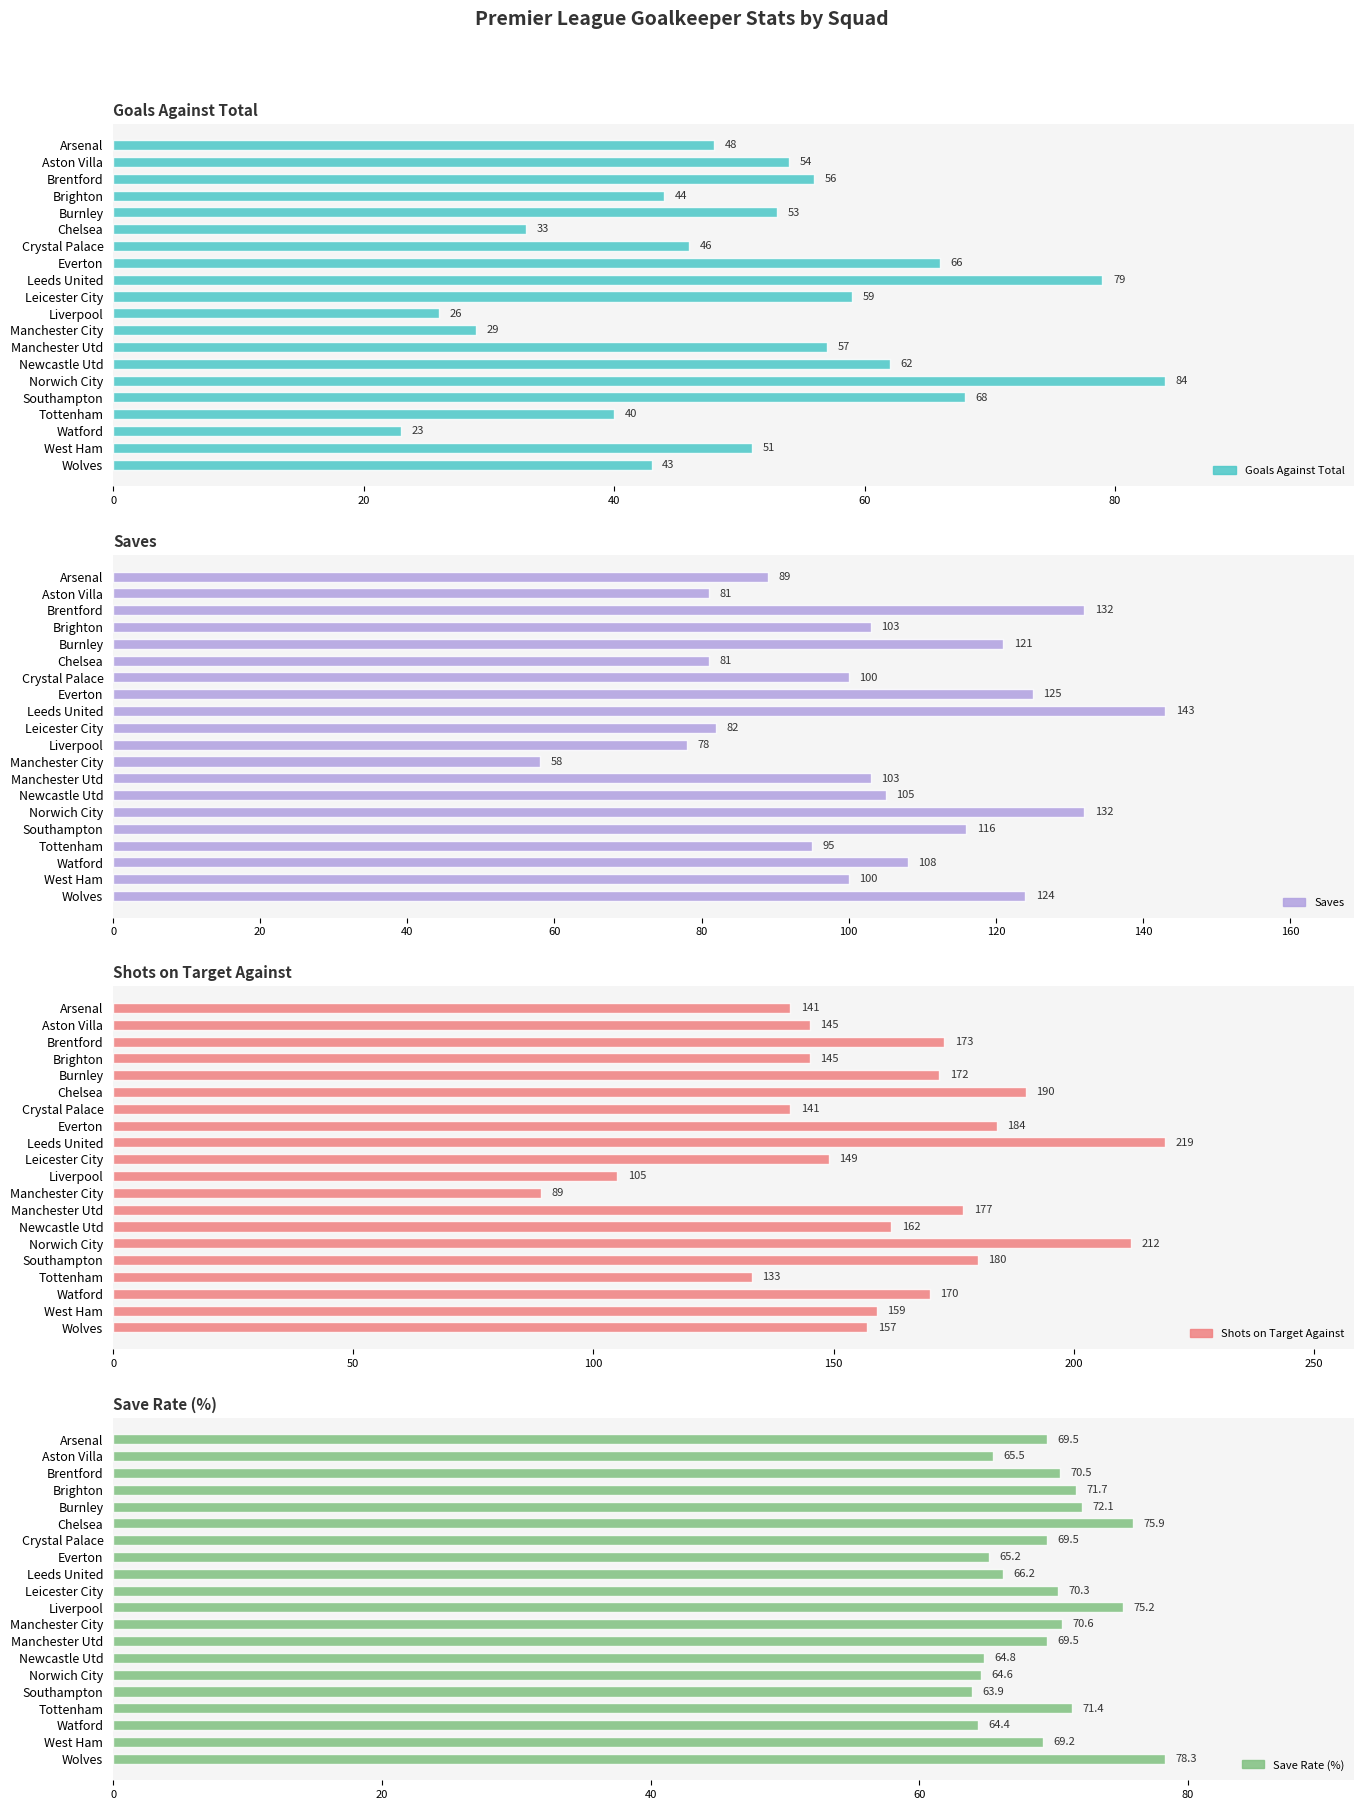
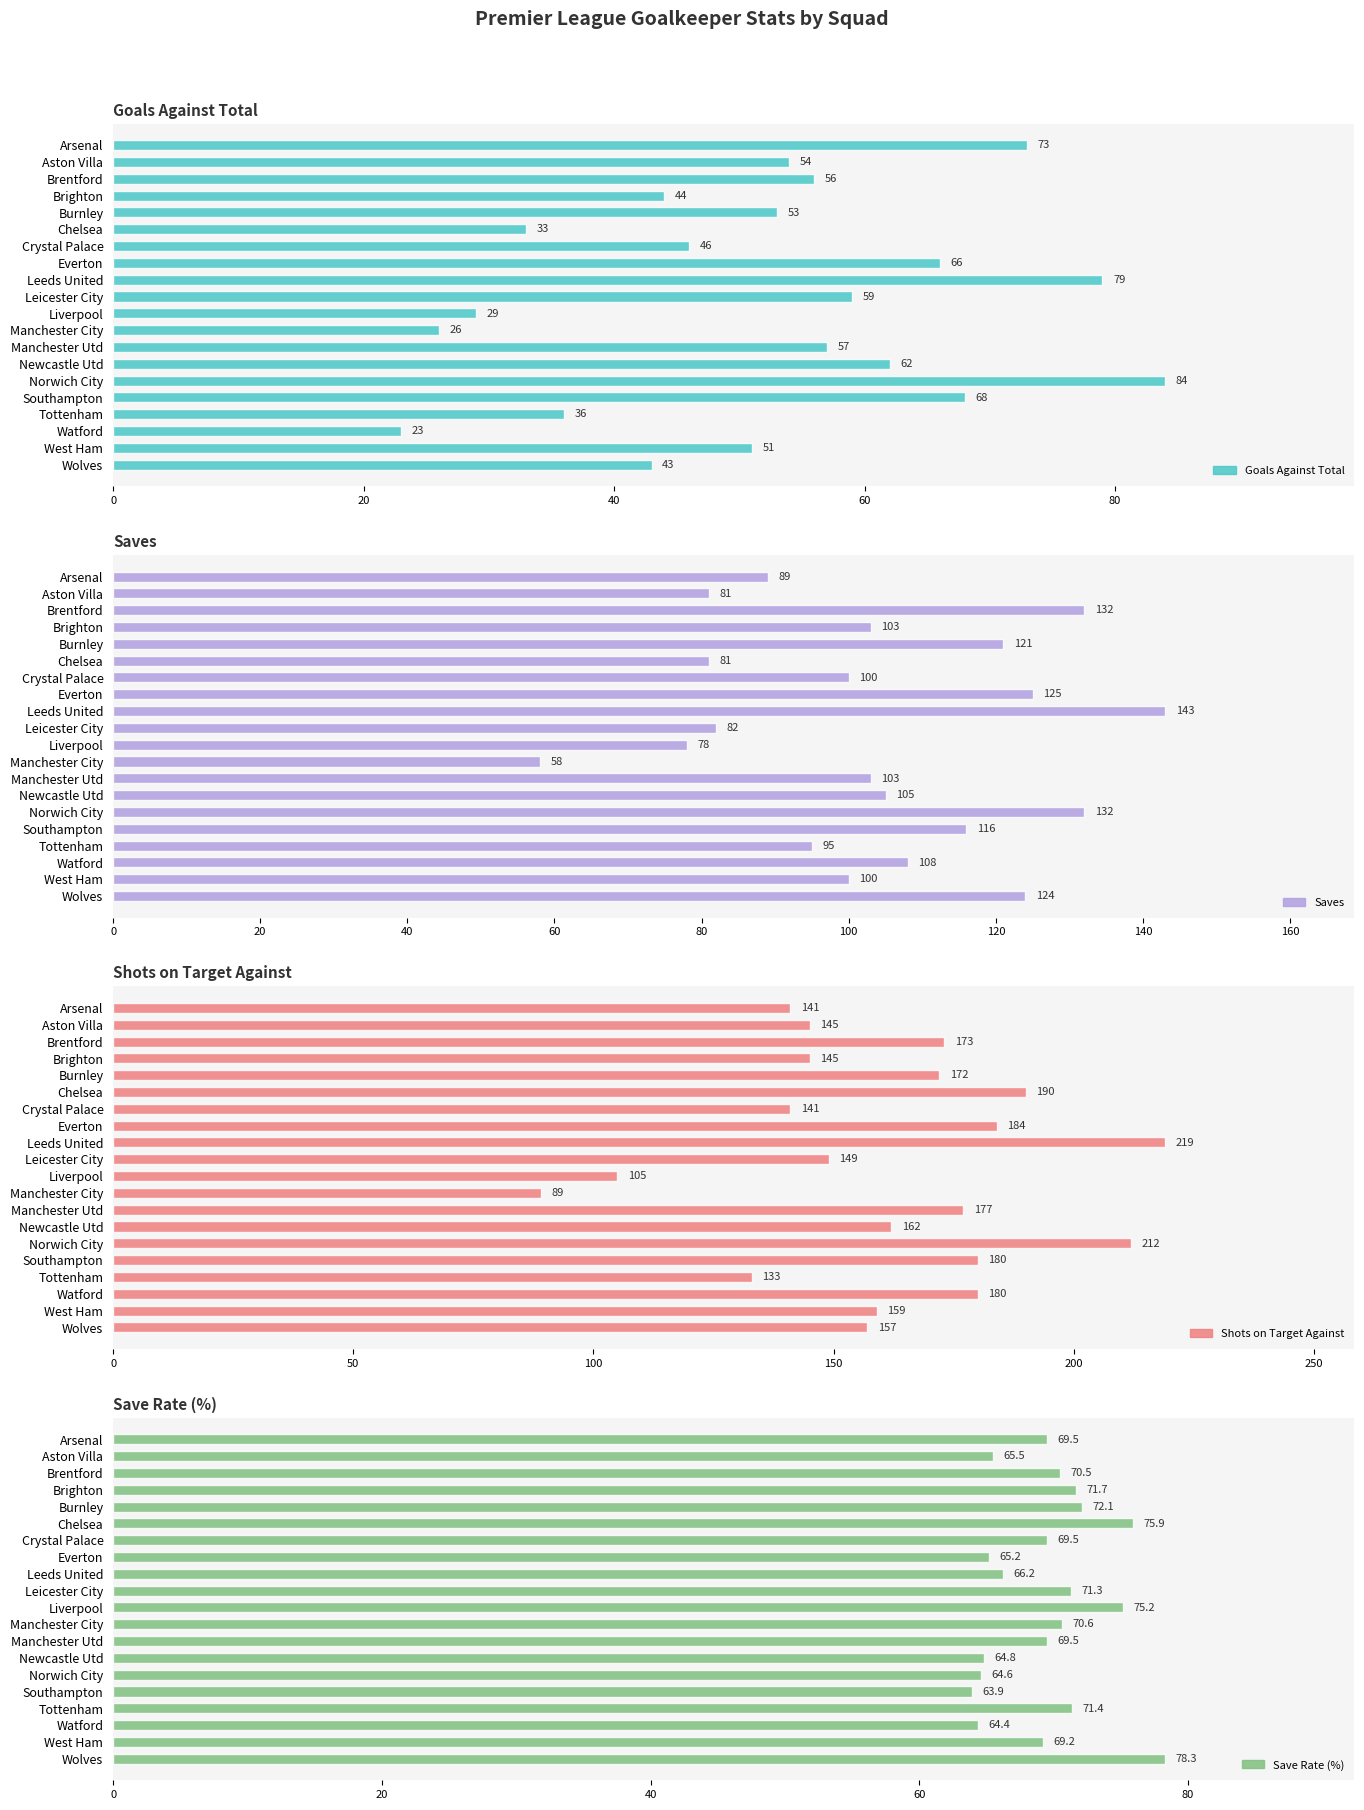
Goals Against Total, Arsenal: 48 -> 73
Goals Against Total, Liverpool: 26 -> 29
Goals Against Total, Manchester City: 29 -> 26
Goals Against Total, Tottenham: 40 -> 36
Shots on Target Against, Watford: 170 -> 180
Save Rate (%), Leicester City: 70.3 -> 71.3
